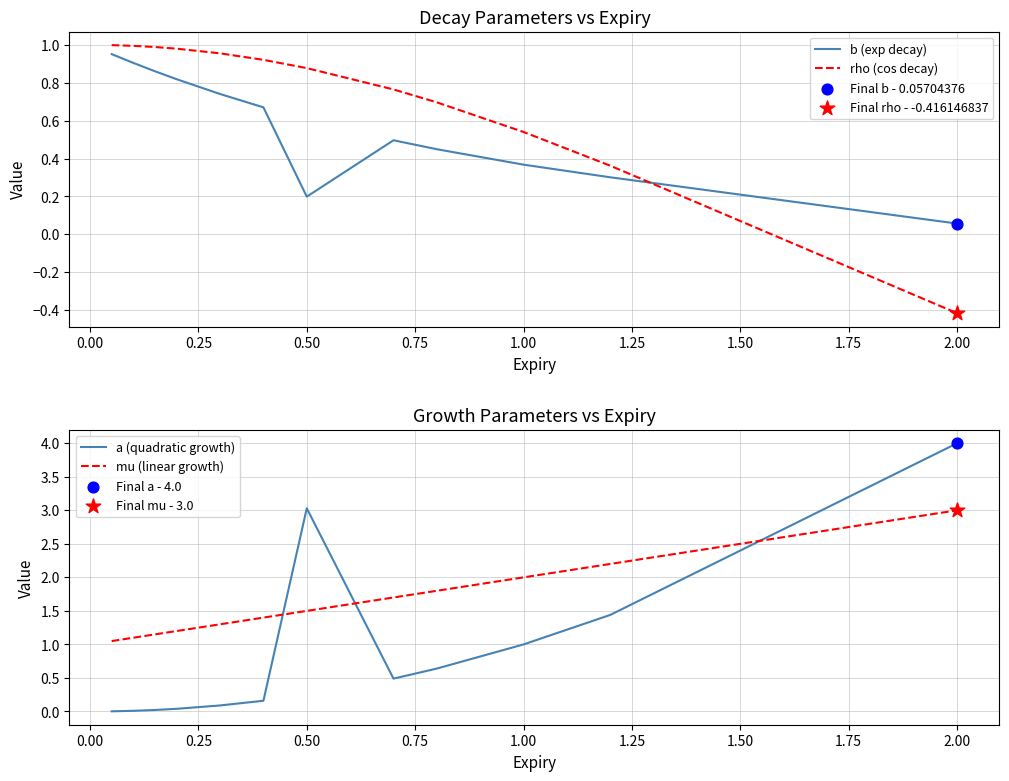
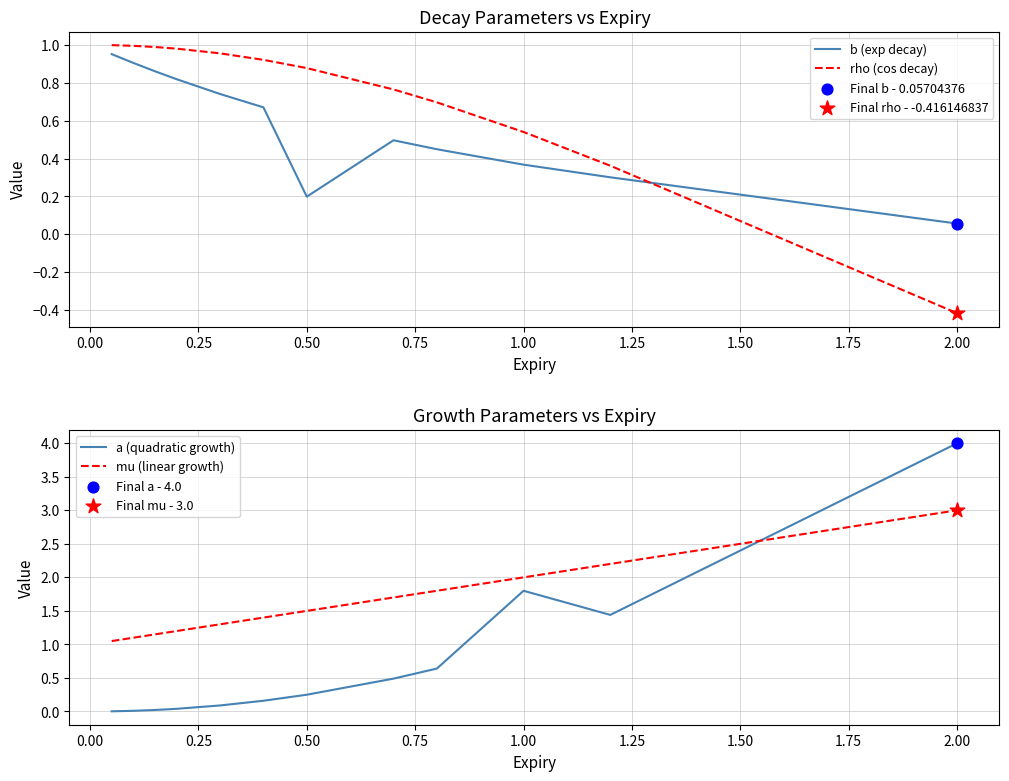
Growth Parameters vs Expiry, a (quadratic growth), 0.50: 3.0 -> 0.3
Growth Parameters vs Expiry, a (quadratic growth), 1.00: 1.0 -> 1.8
